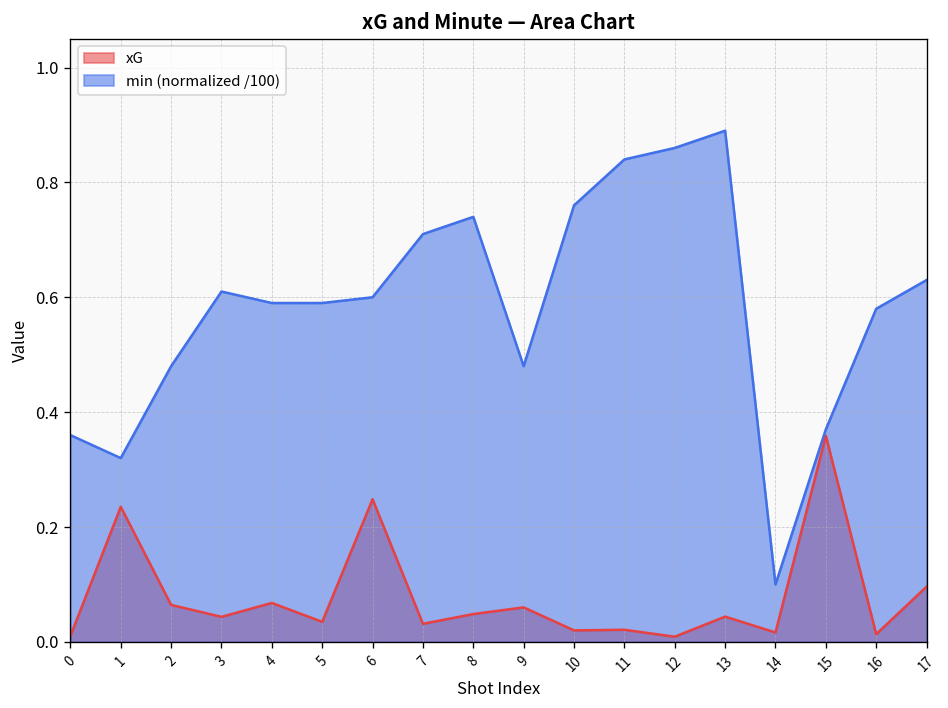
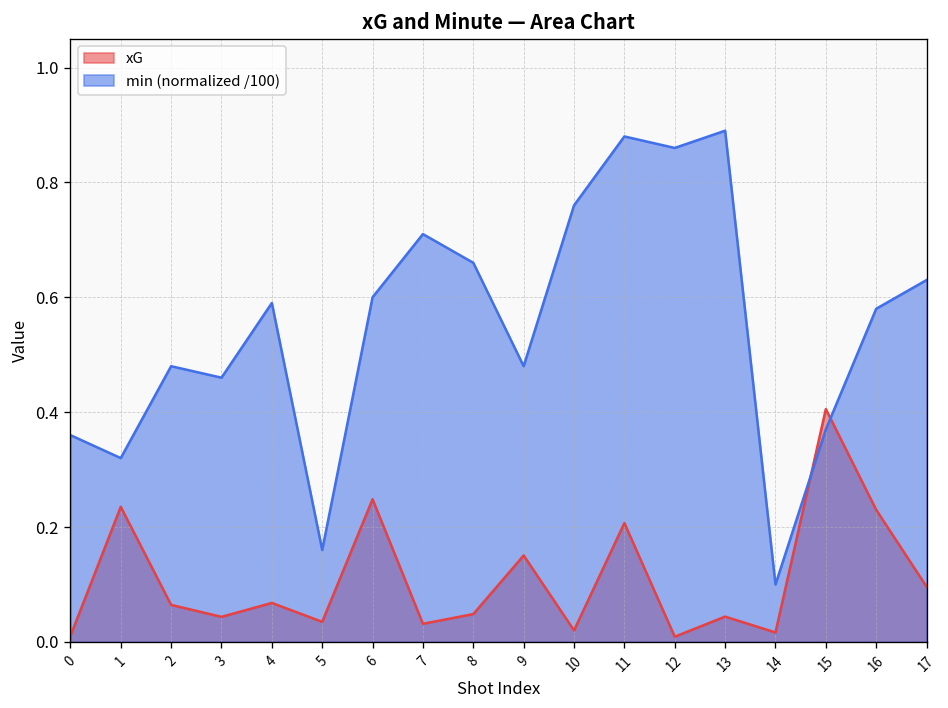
min (normalized /100), 3: 0.61 -> 0.46
min (normalized /100), 5: 0.59 -> 0.16
min (normalized /100), 8: 0.74 -> 0.66
xG, 9: 0.06 -> 0.15
xG, 11: 0.02 -> 0.21
min (normalized /100), 11: 0.84 -> 0.88
xG, 15: 0.36 -> 0.41
xG, 16: 0.01 -> 0.23
